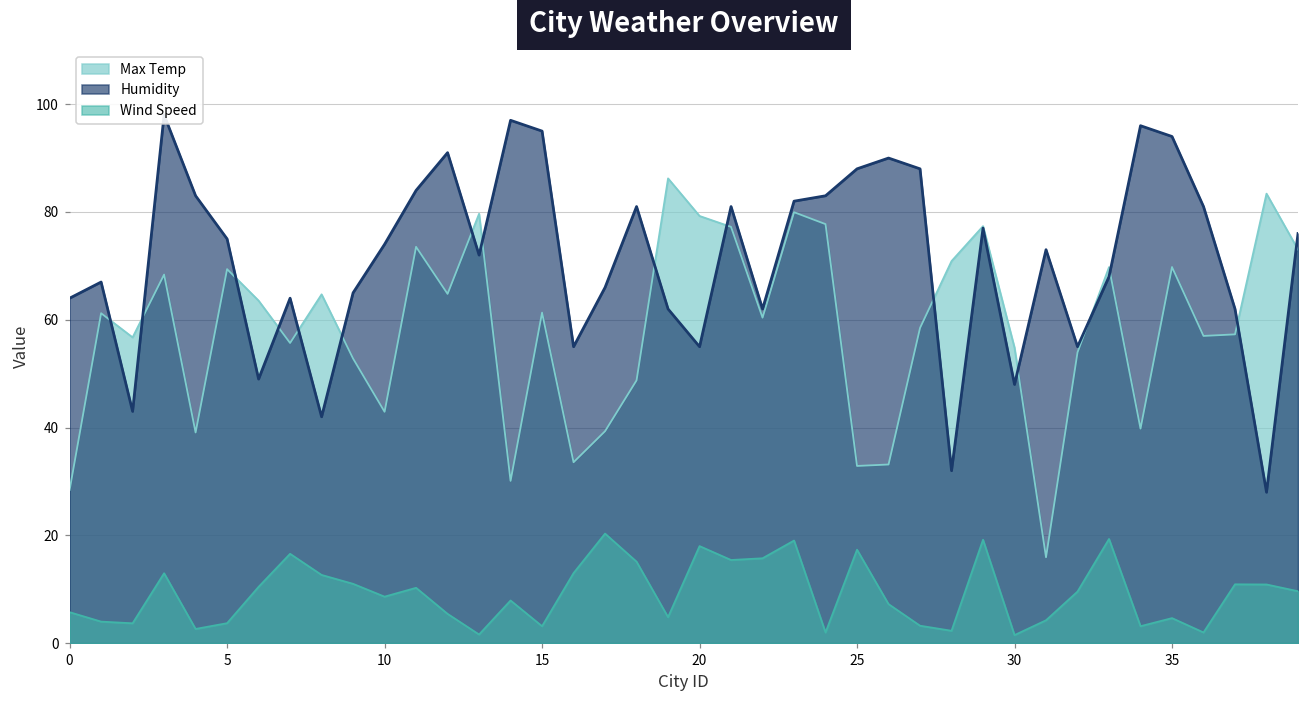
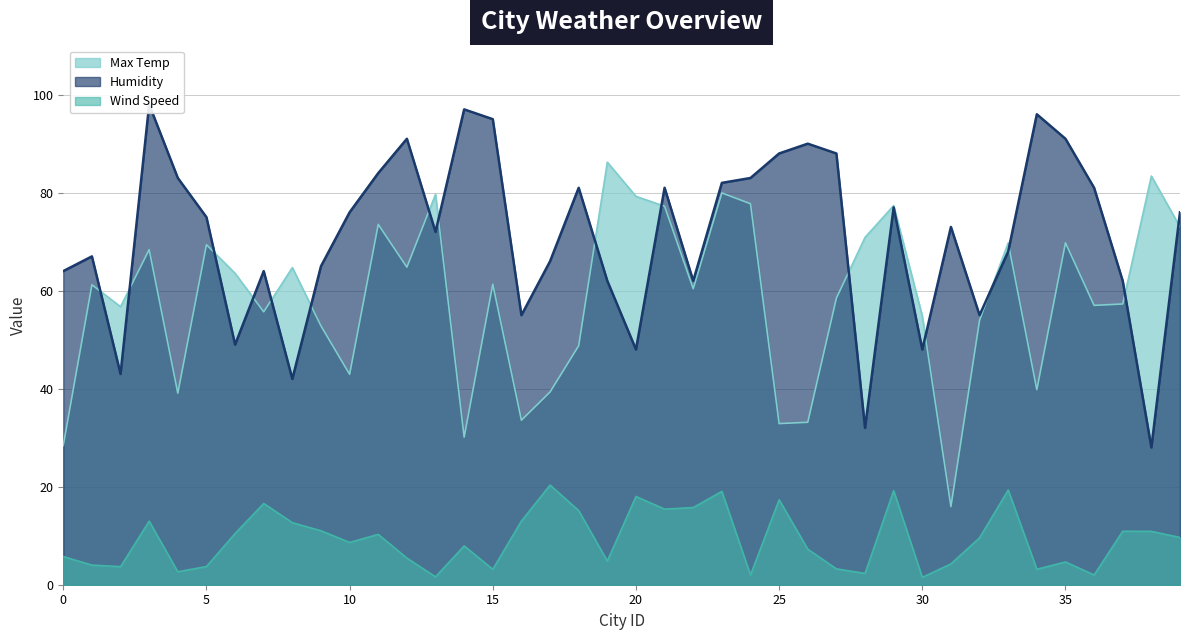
Humidity, 10: 74 -> 76
Humidity, 20: 55 -> 48
Humidity, 35: 94 -> 91
